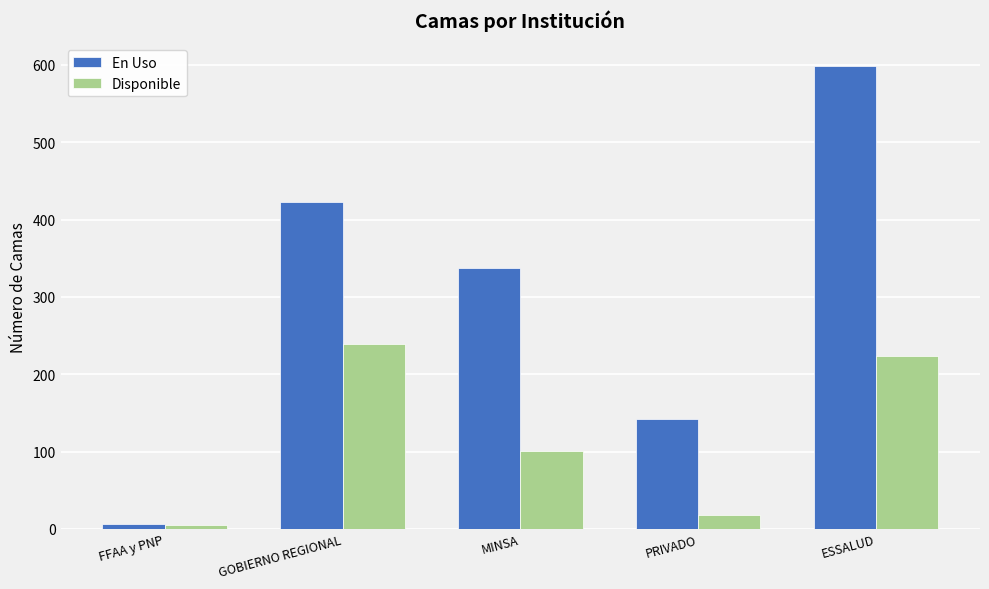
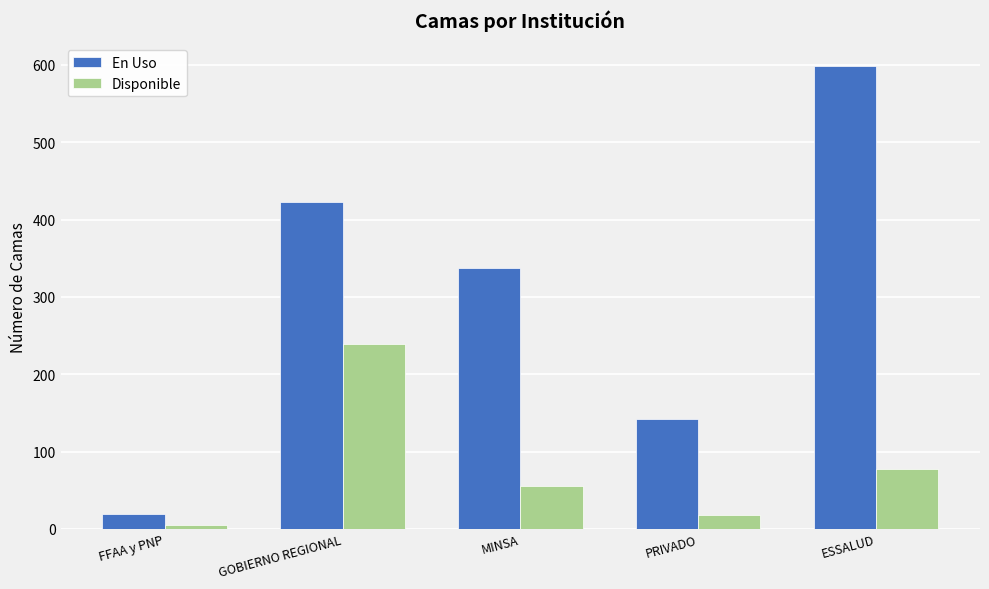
En Uso, FFAA y PNP: 10 -> 20
Disponible, MINSA: 100 -> 60
Disponible, ESSALUD: 220 -> 80
